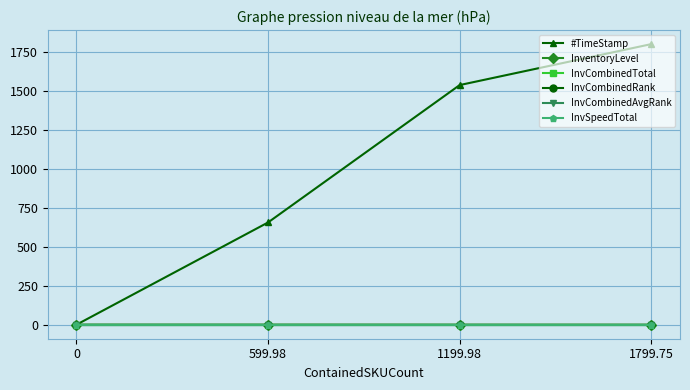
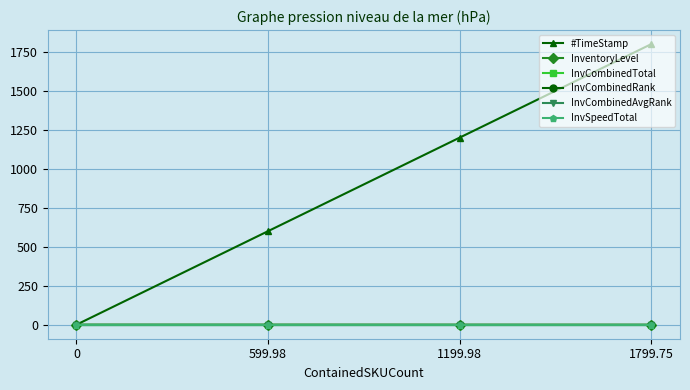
#TimeStamp, 599.98: 660 -> 600
#TimeStamp, 1199.98: 1540 -> 1200
